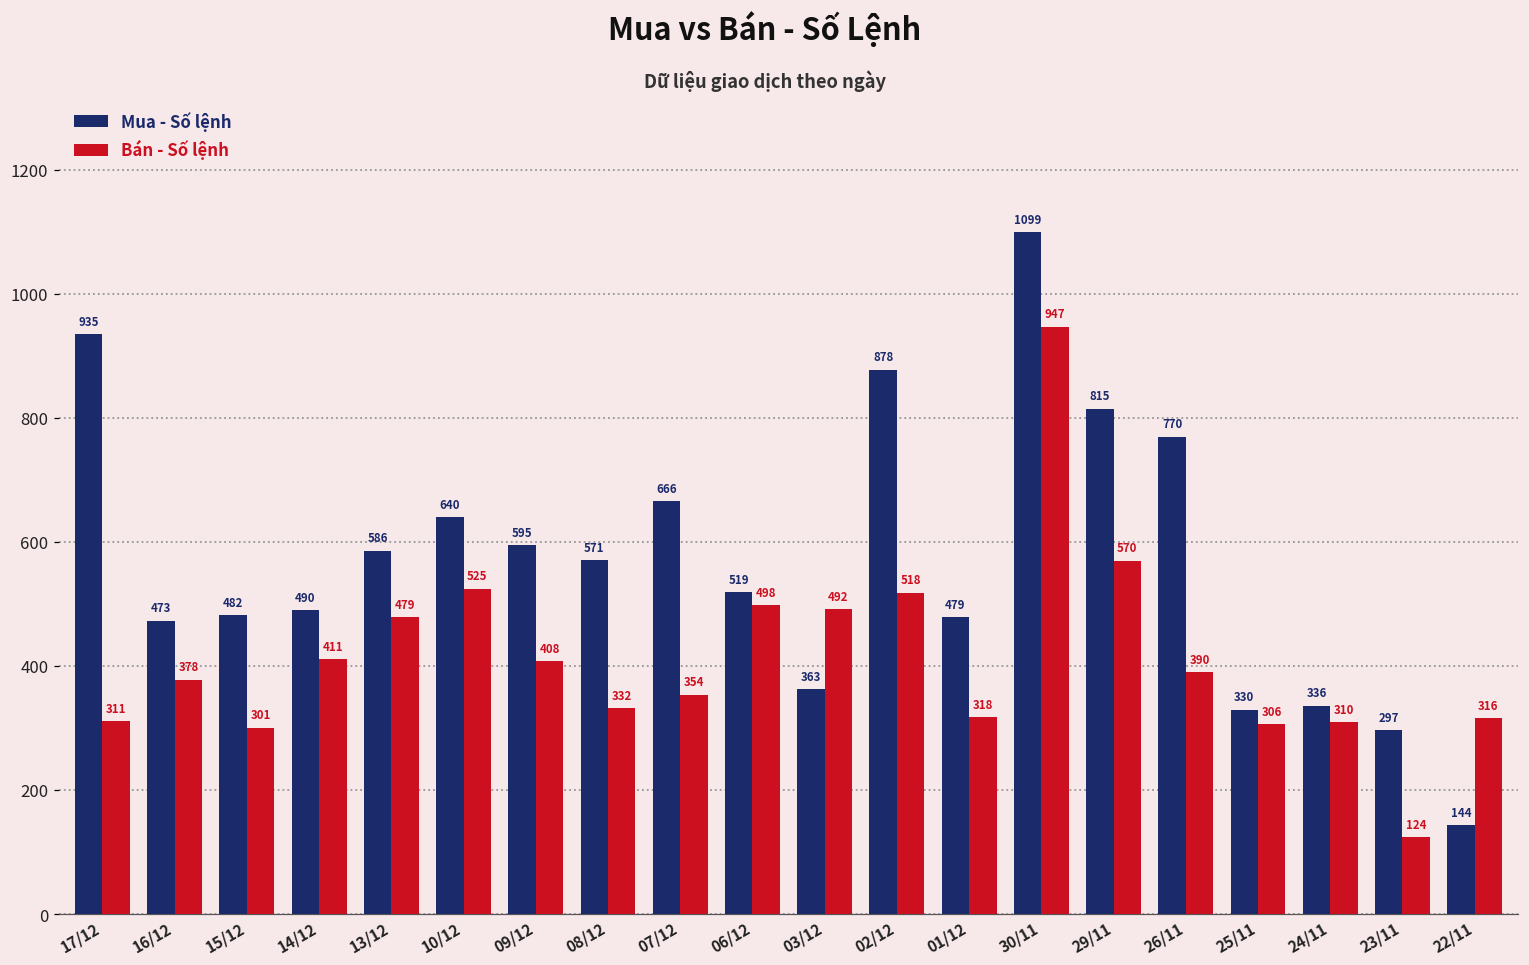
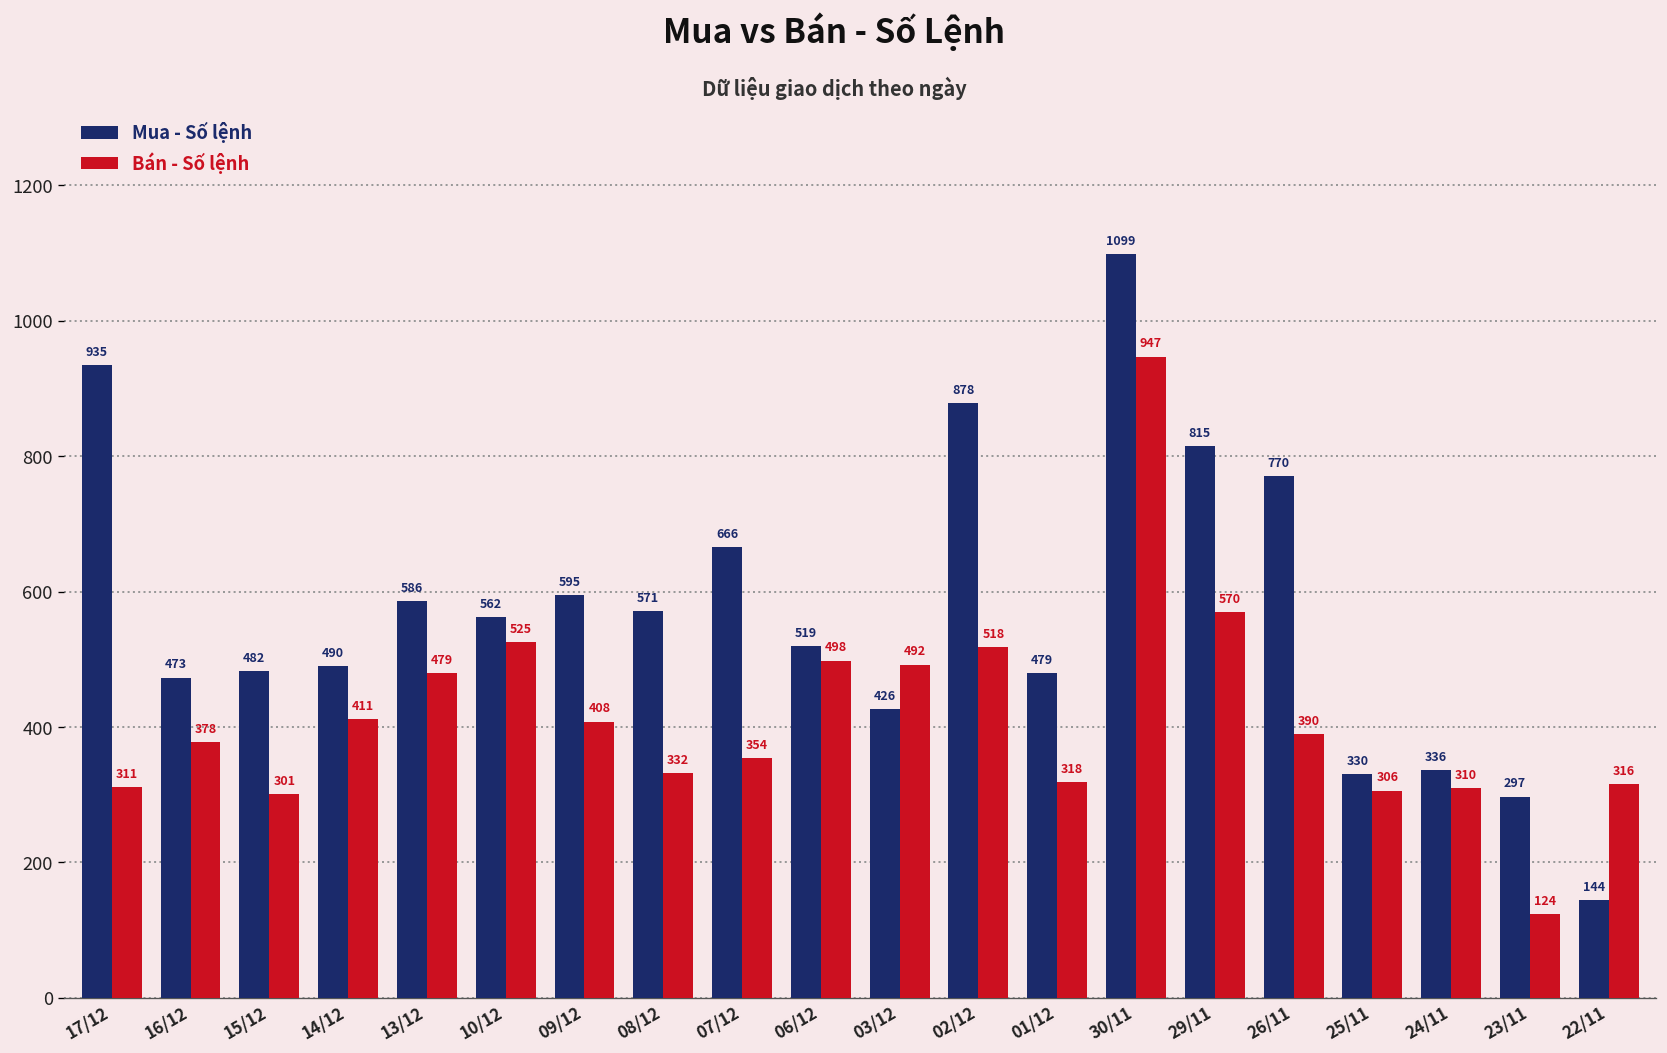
Mua - Số lệnh, 10/12: 640 -> 562
Mua - Số lệnh, 03/12: 363 -> 426
